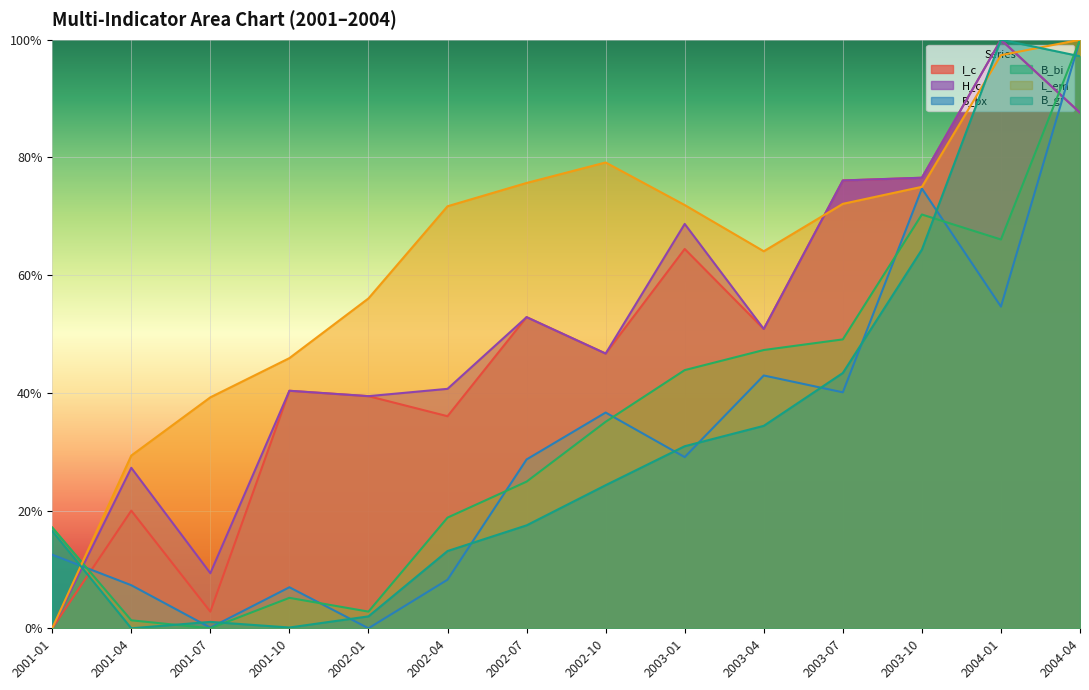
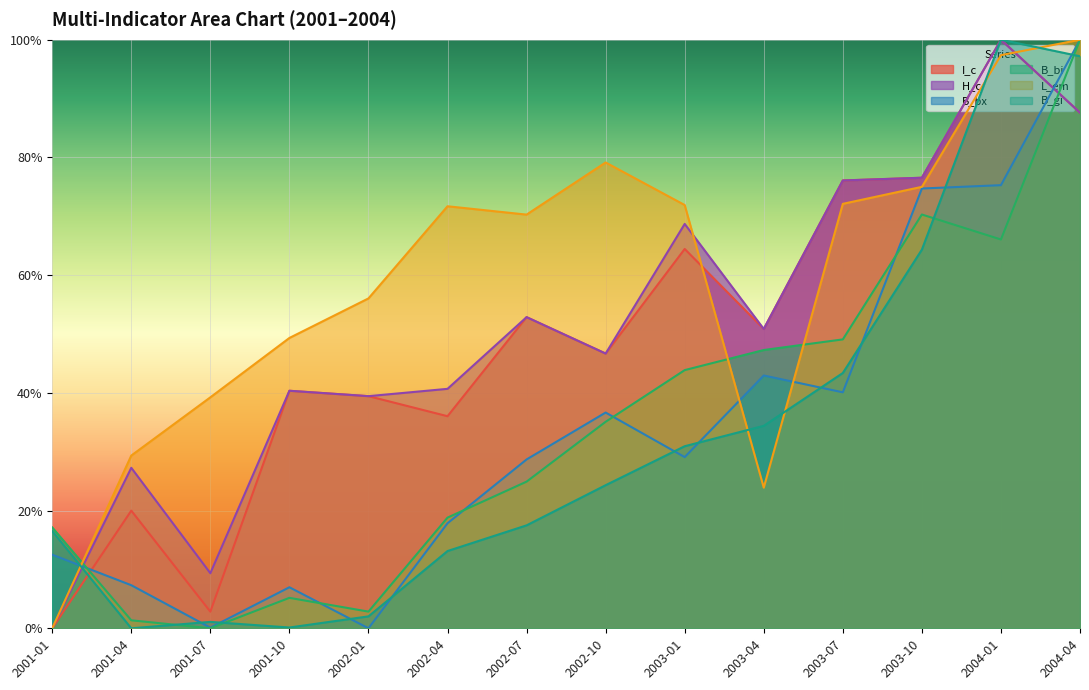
L_em, 2001-10: 46% -> 49%
B_bx, 2002-04: 8% -> 18%
L_em, 2002-07: 76% -> 70%
L_em, 2003-04: 64% -> 24%
B_bx, 2004-01: 55% -> 75%
